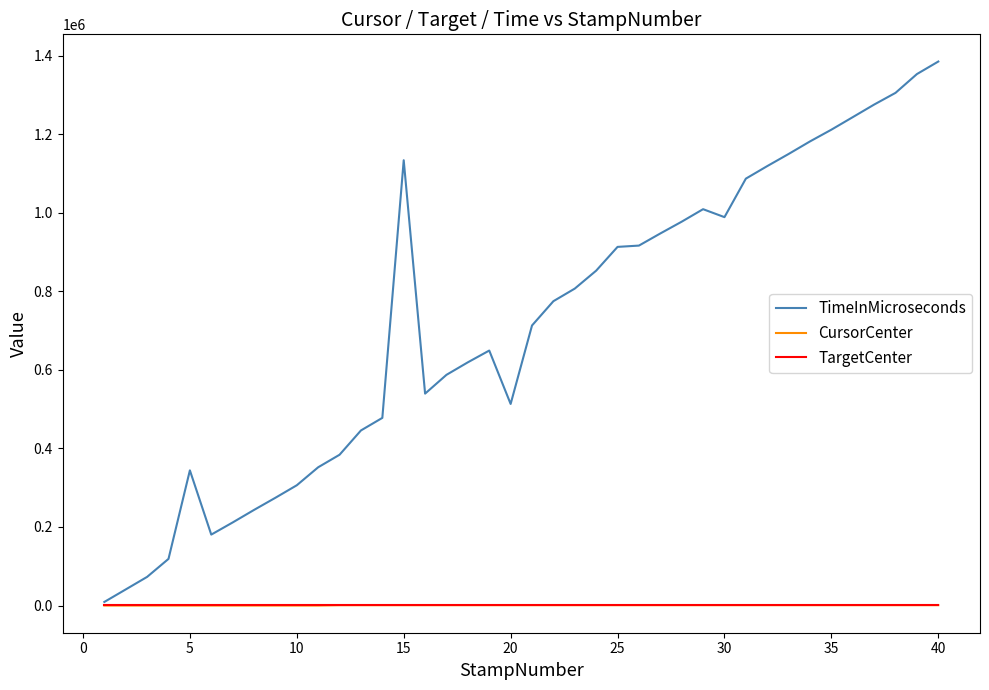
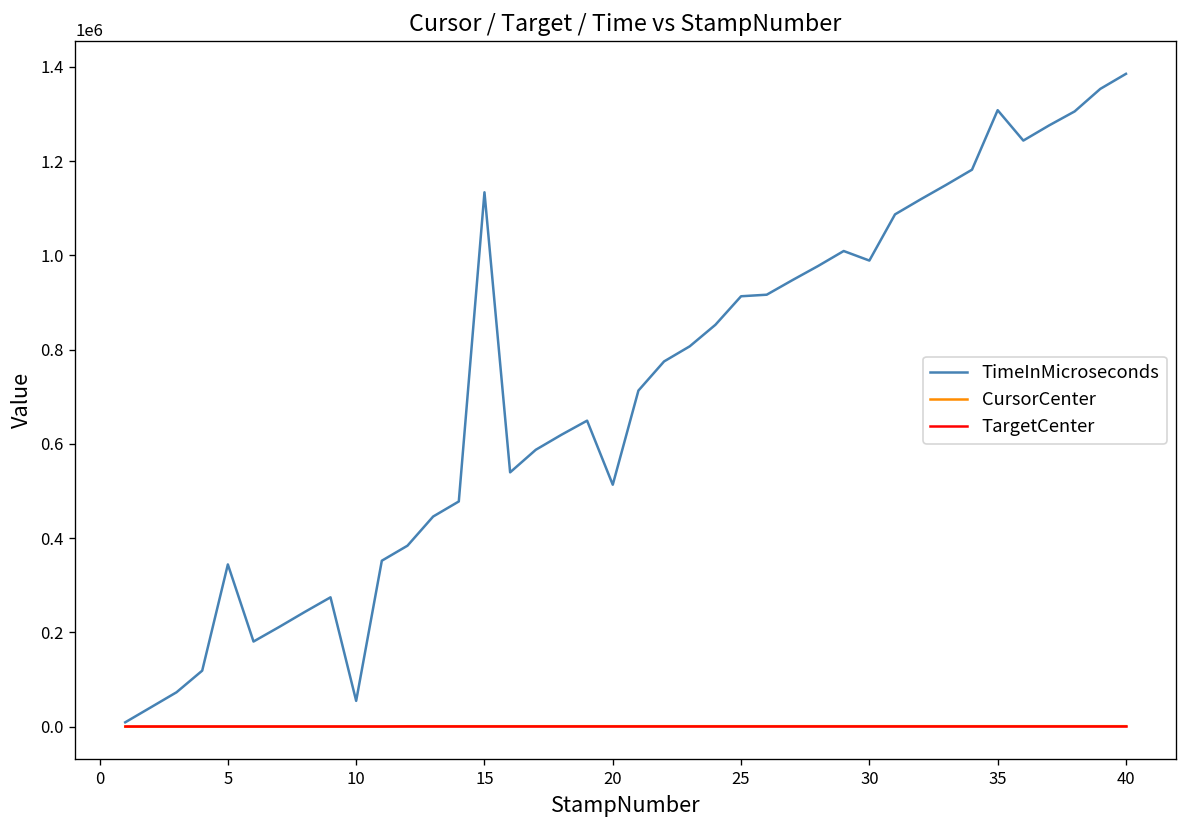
TimeInMicroseconds, 10: 310000 -> 50000
TimeInMicroseconds, 35: 1210000 -> 1310000
